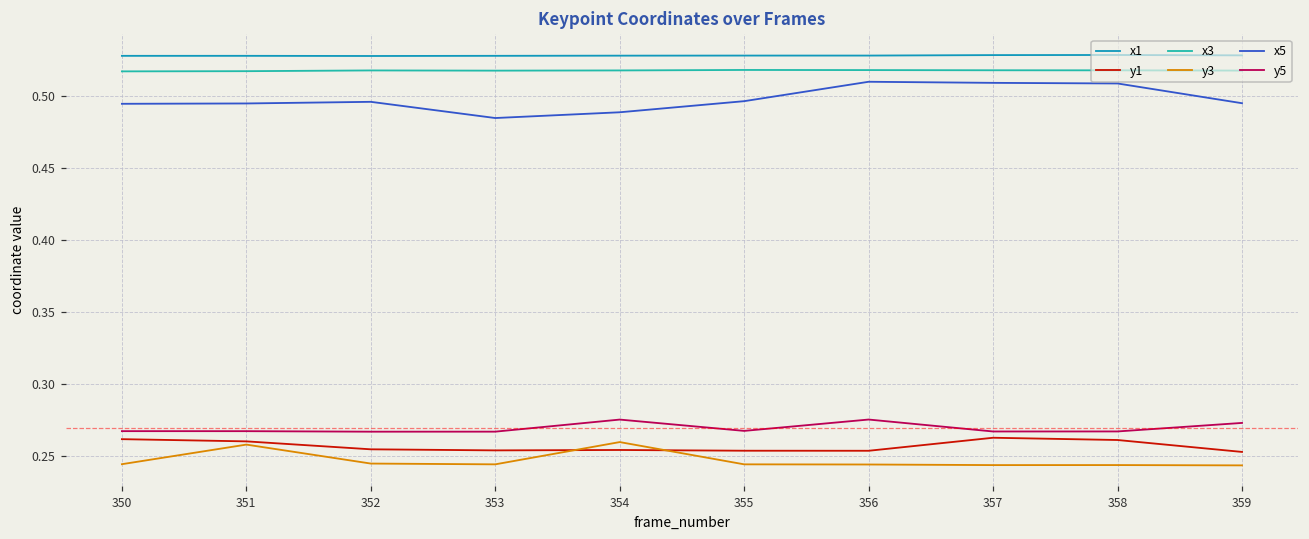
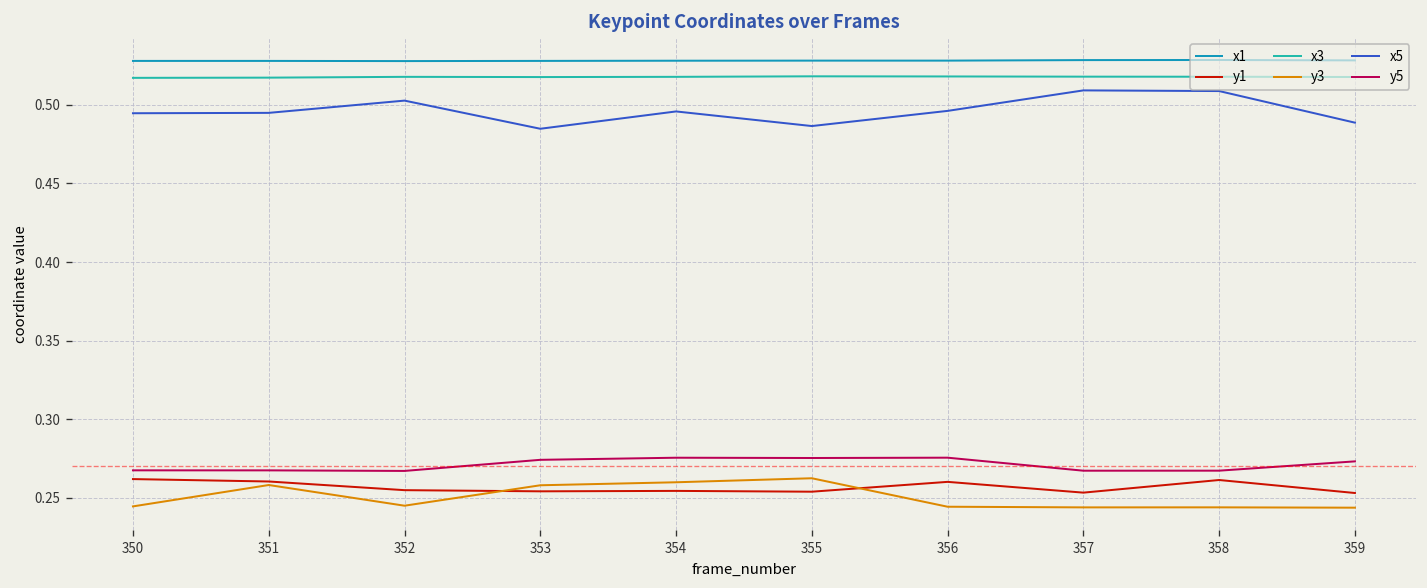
x5, 352: 0.496 -> 0.503
y3, 353: 0.244 -> 0.258
y5, 353: 0.267 -> 0.274
x5, 354: 0.489 -> 0.496
y3, 355: 0.244 -> 0.262
x5, 355: 0.496 -> 0.486
y5, 355: 0.268 -> 0.275
y1, 356: 0.254 -> 0.260
x5, 356: 0.510 -> 0.496
y1, 357: 0.263 -> 0.253
x5, 359: 0.495 -> 0.489
